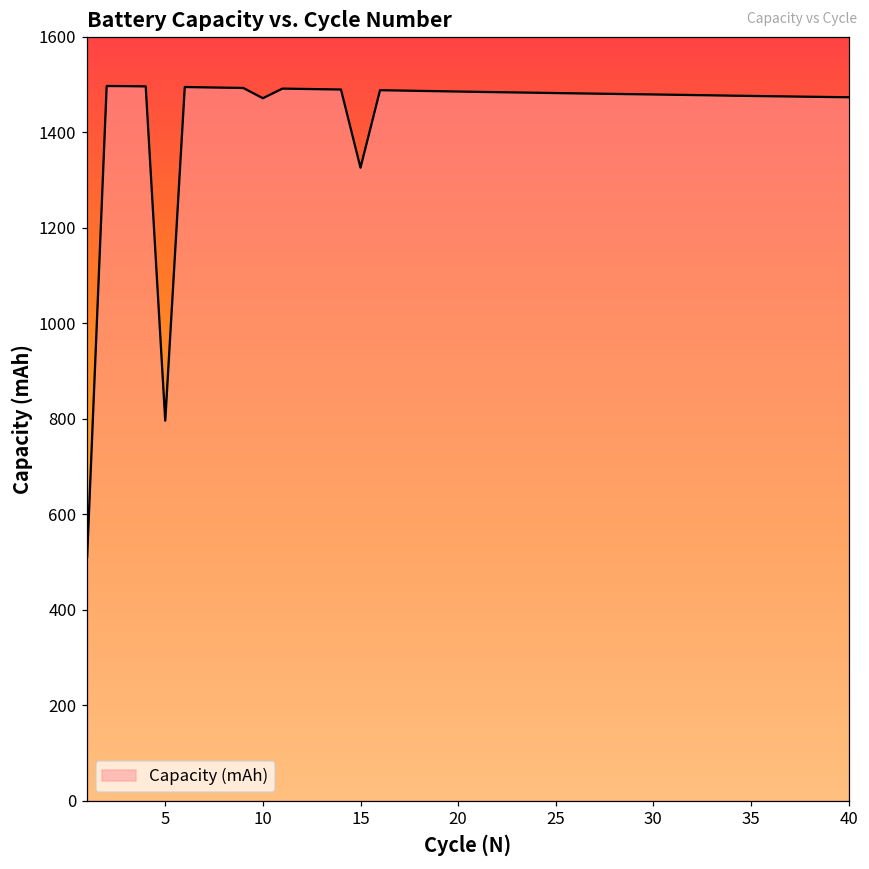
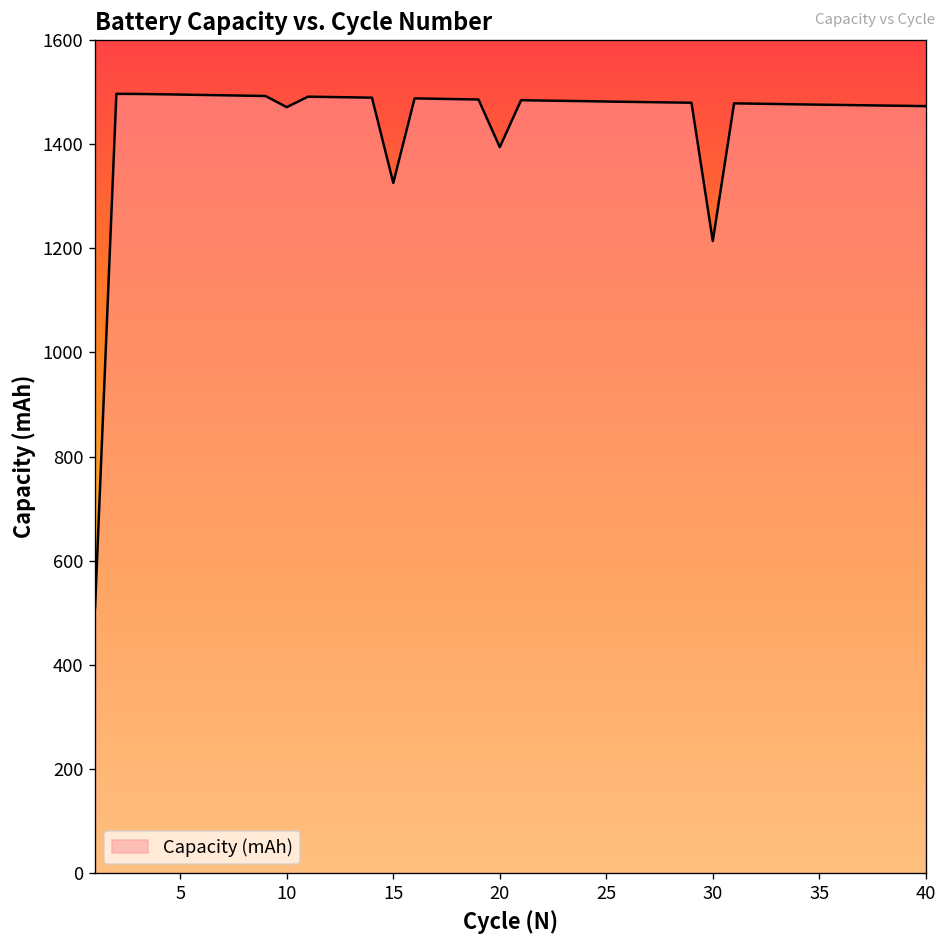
5: 800 -> 1500
20: 1490 -> 1390
30: 1480 -> 1210
